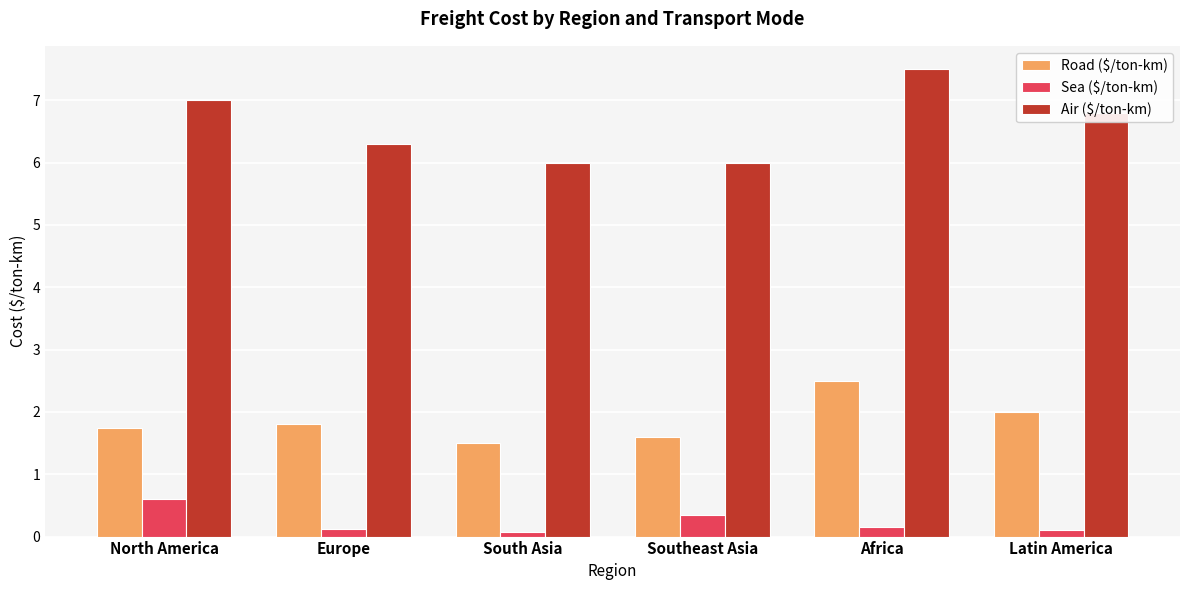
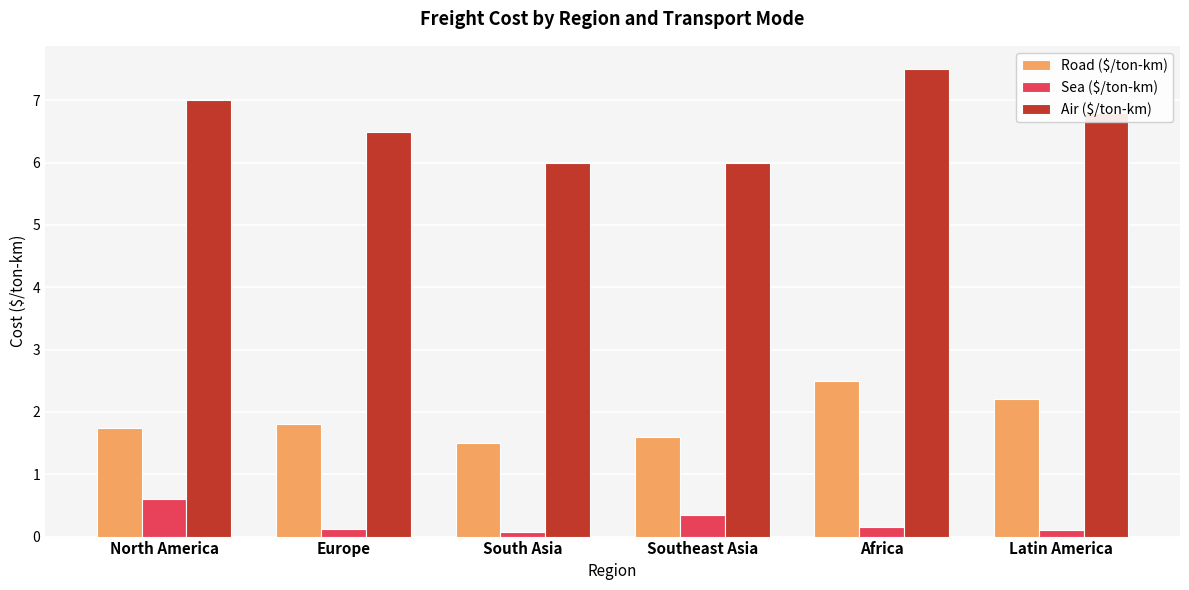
Air ($/ton-km), Europe: 6.3 -> 6.5
Road ($/ton-km), Latin America: 2.0 -> 2.2
